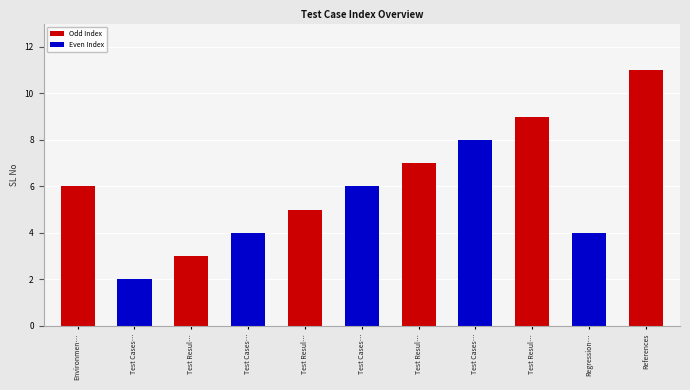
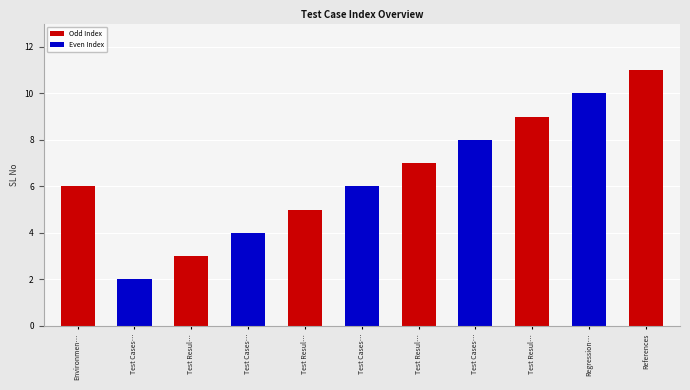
Regression…: 4 -> 10
